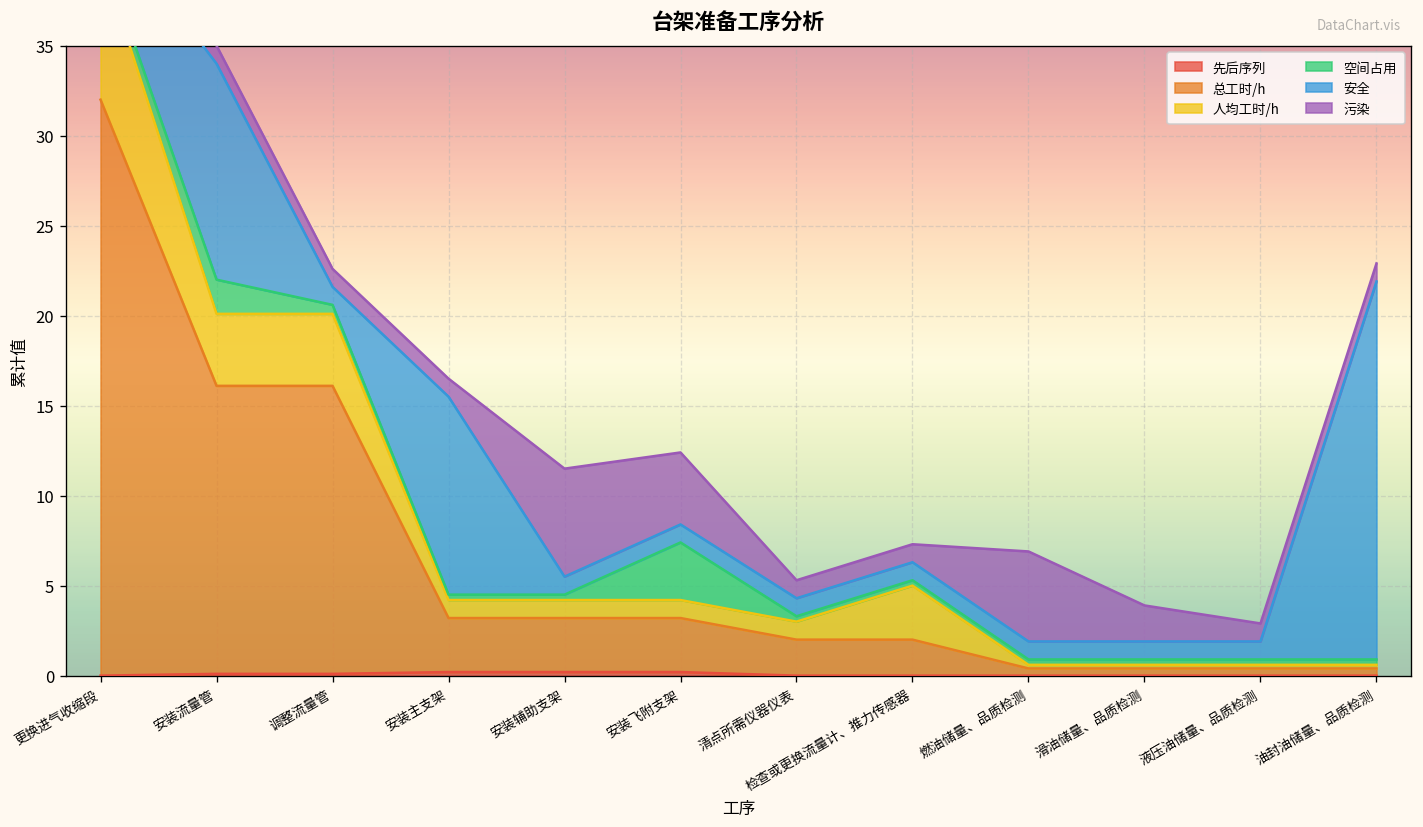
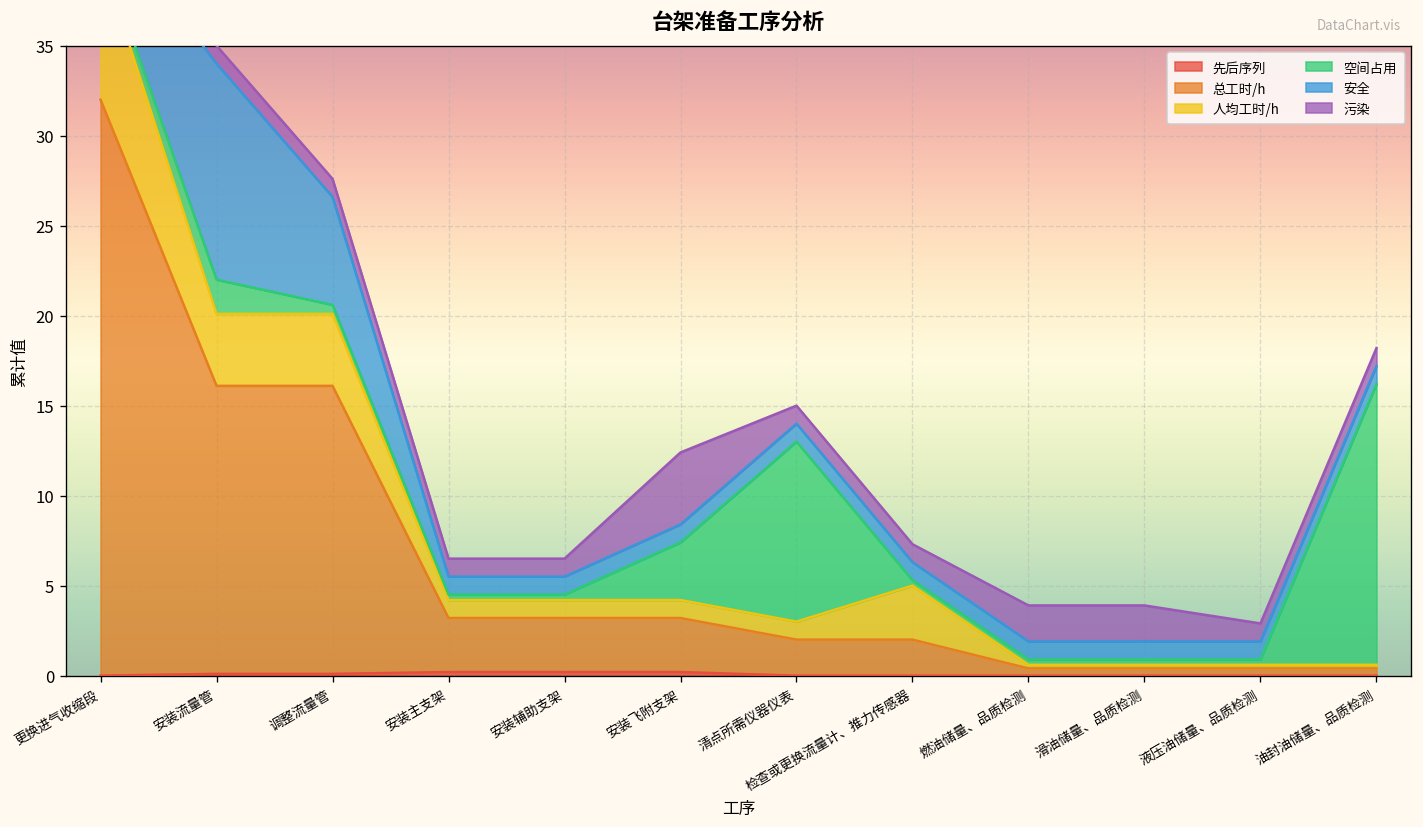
安全, 调整流量管: 1 -> 6
安全, 安装主支架: 11 -> 1
污染, 安装辅助支架: 6 -> 1
空间占用, 清点所需仪器仪表: 0.3 -> 10.0
污染, 燃油储量、品质检测: 5 -> 2
空间占用, 油封油储量、品质检测: 0.3 -> 15.6
安全, 油封油储量、品质检测: 21 -> 1
